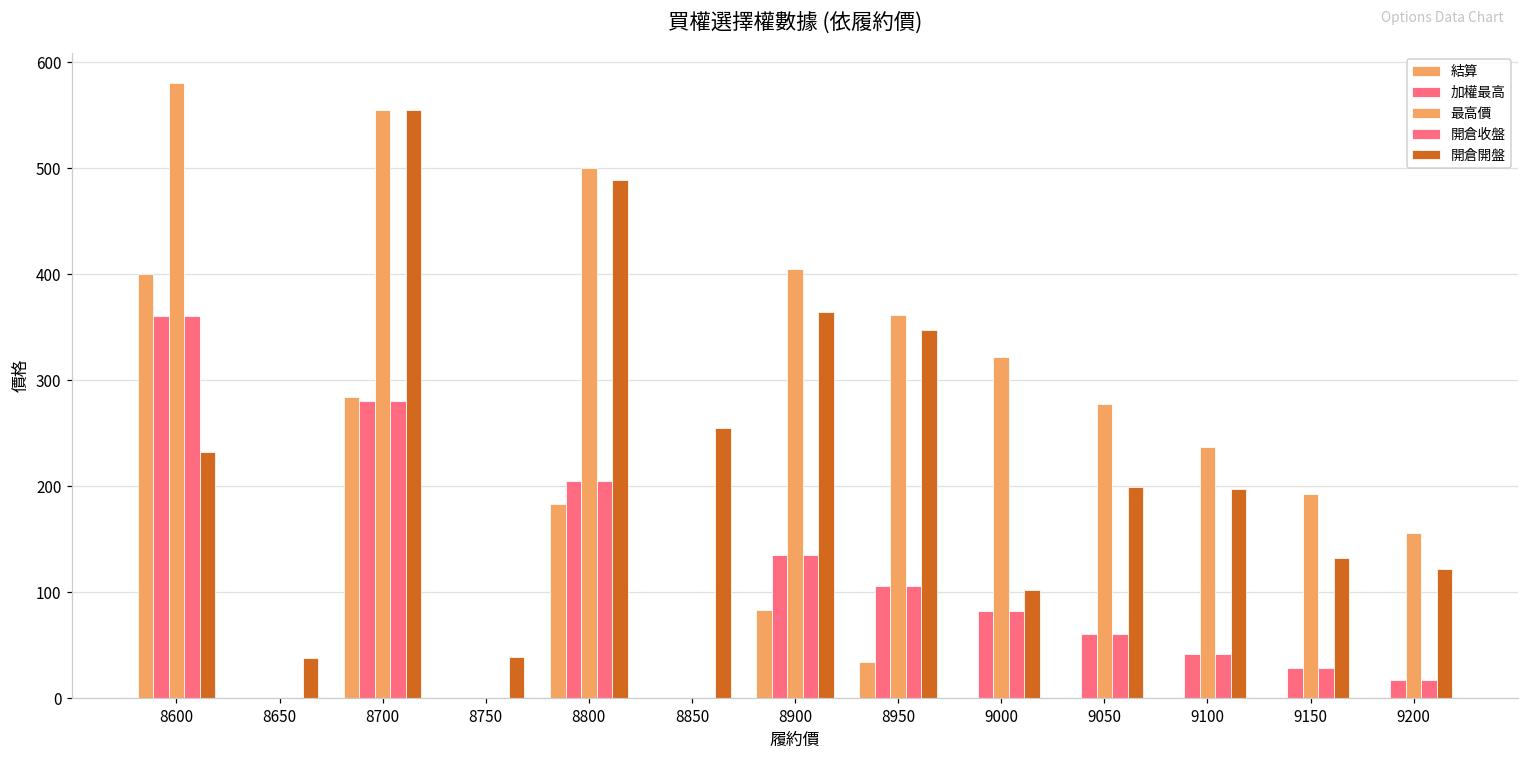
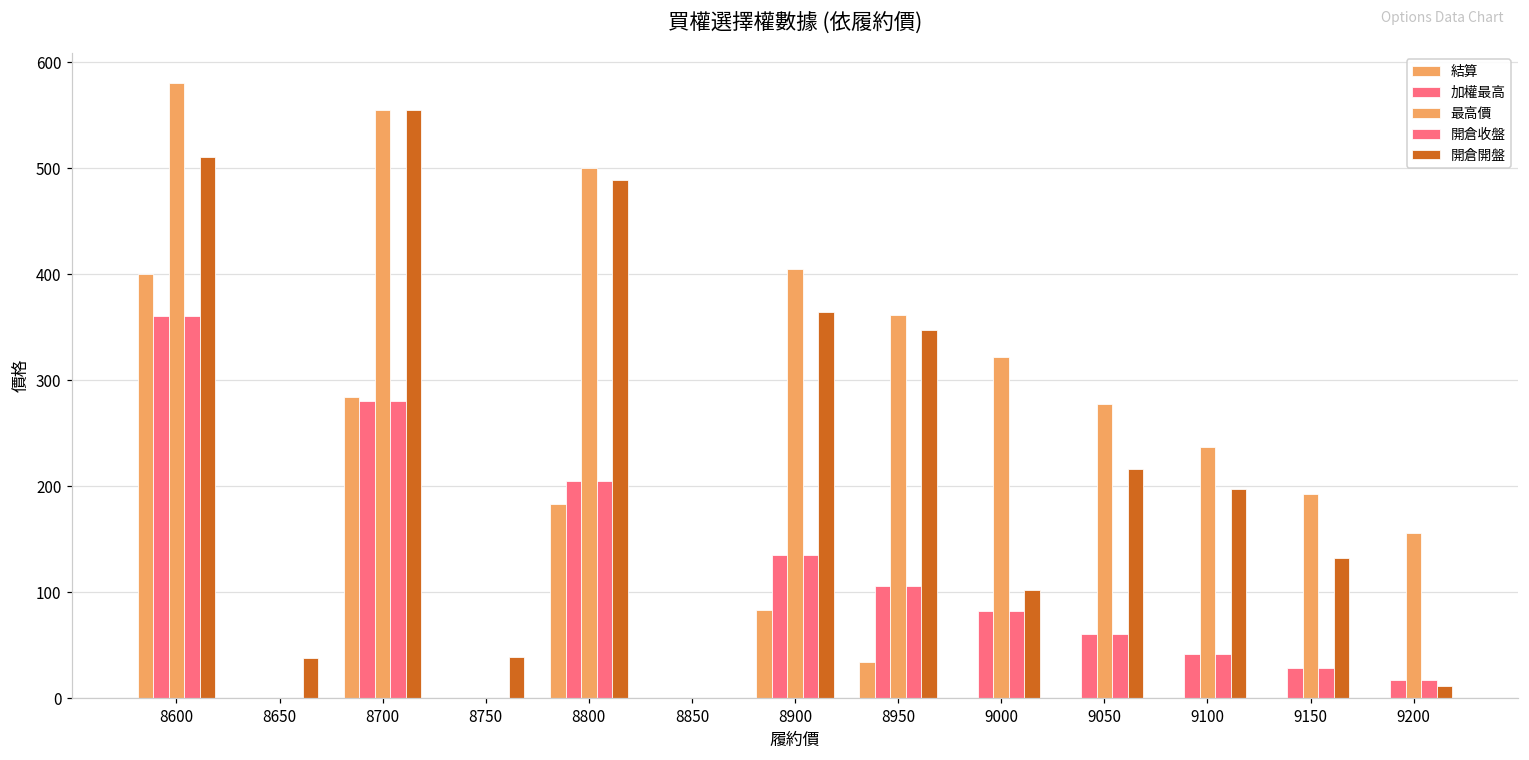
開倉開盤, 8600: 230 -> 510
開倉開盤, 8850: 260 -> 0
開倉開盤, 9050: 200 -> 220
開倉開盤, 9200: 120 -> 10
